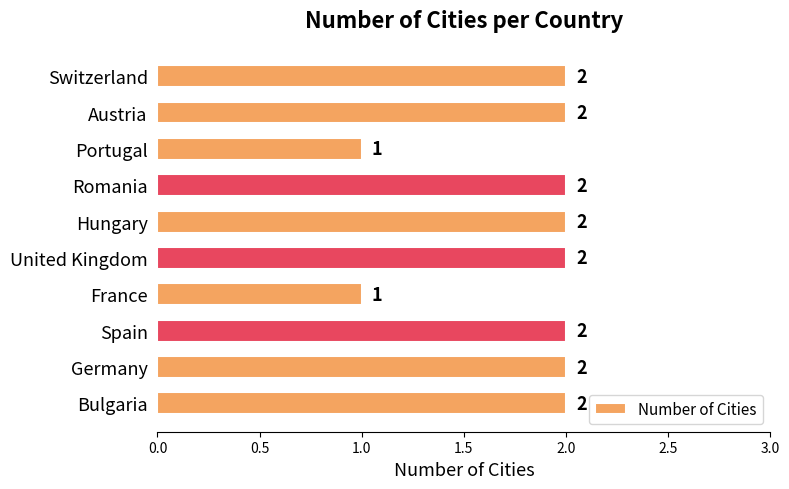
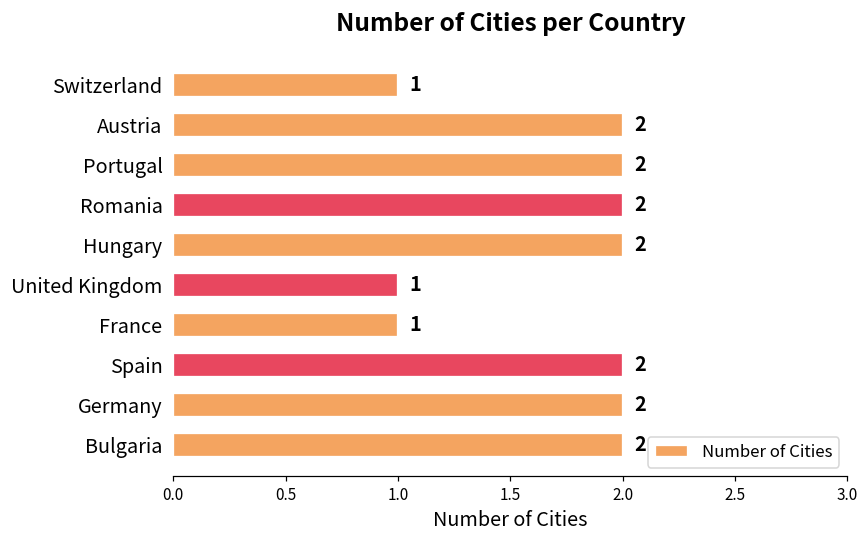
Switzerland: 2 -> 1
Portugal: 1 -> 2
United Kingdom: 2 -> 1
